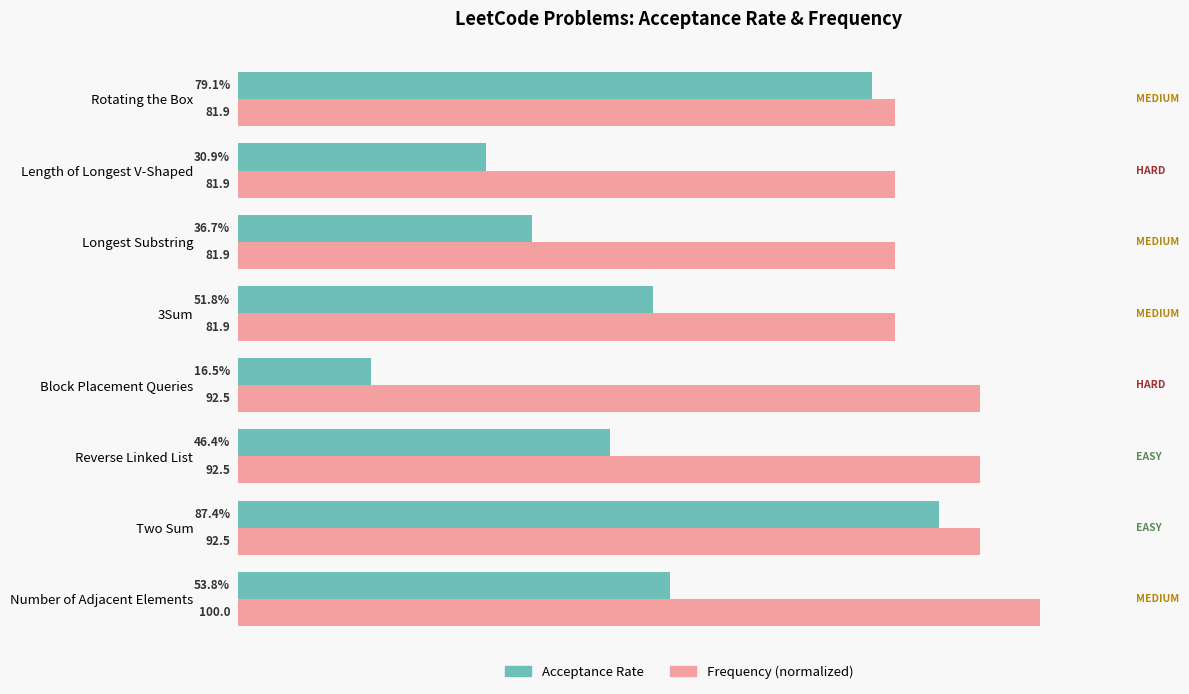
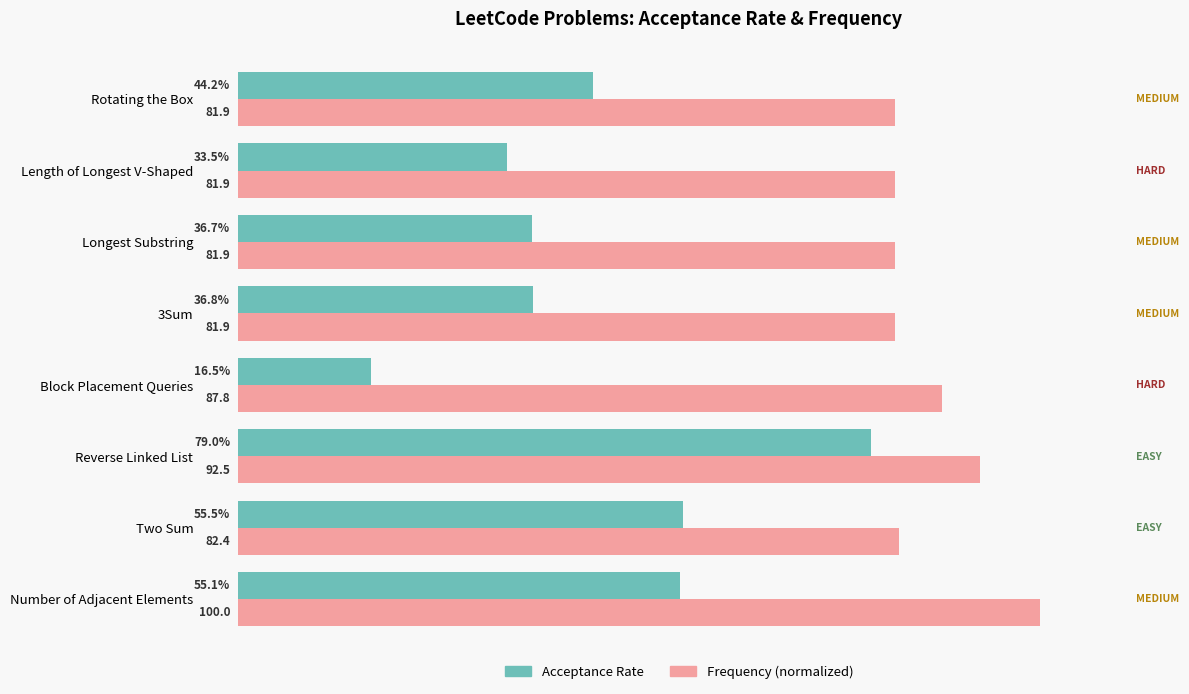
Acceptance Rate, Rotating the Box: 79.1% -> 44.2%
Acceptance Rate, Length of Longest V-Shaped: 30.9% -> 33.5%
Acceptance Rate, 3Sum: 51.8% -> 36.8%
Frequency (normalized), Block Placement Queries: 92.5 -> 87.8
Acceptance Rate, Reverse Linked List: 46.4% -> 79.0%
Acceptance Rate, Two Sum: 87.4% -> 55.5%
Frequency (normalized), Two Sum: 92.5 -> 82.4
Acceptance Rate, Number of Adjacent Elements: 53.8% -> 55.1%
